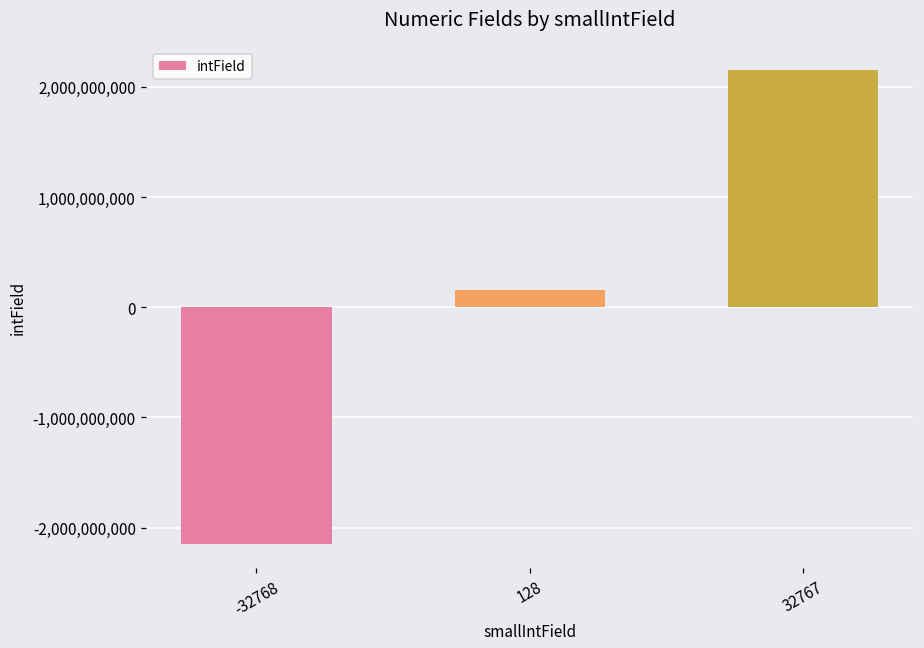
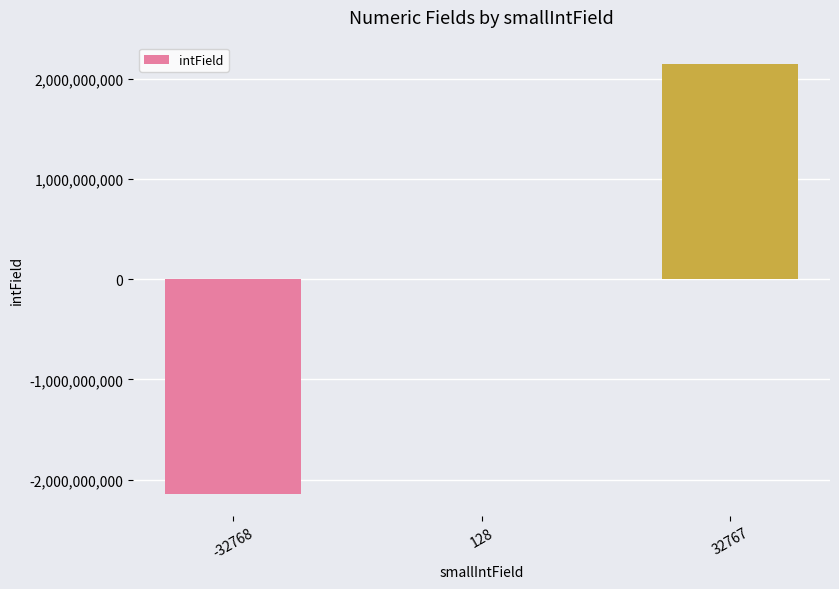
128: 160,000,000 -> 0
